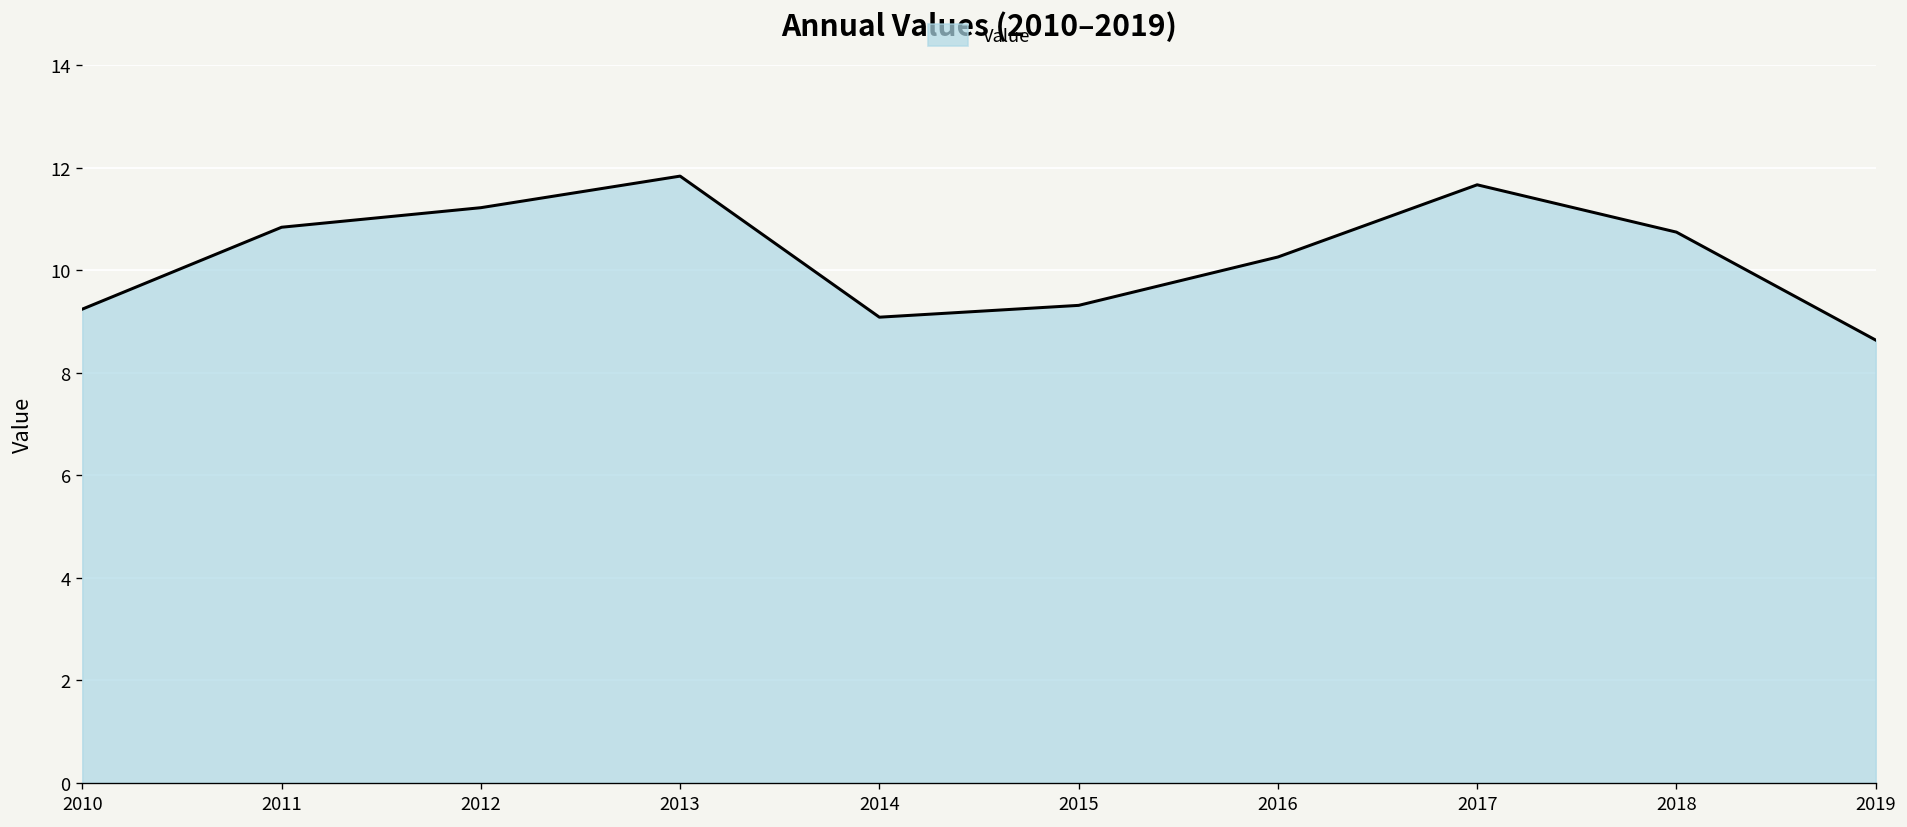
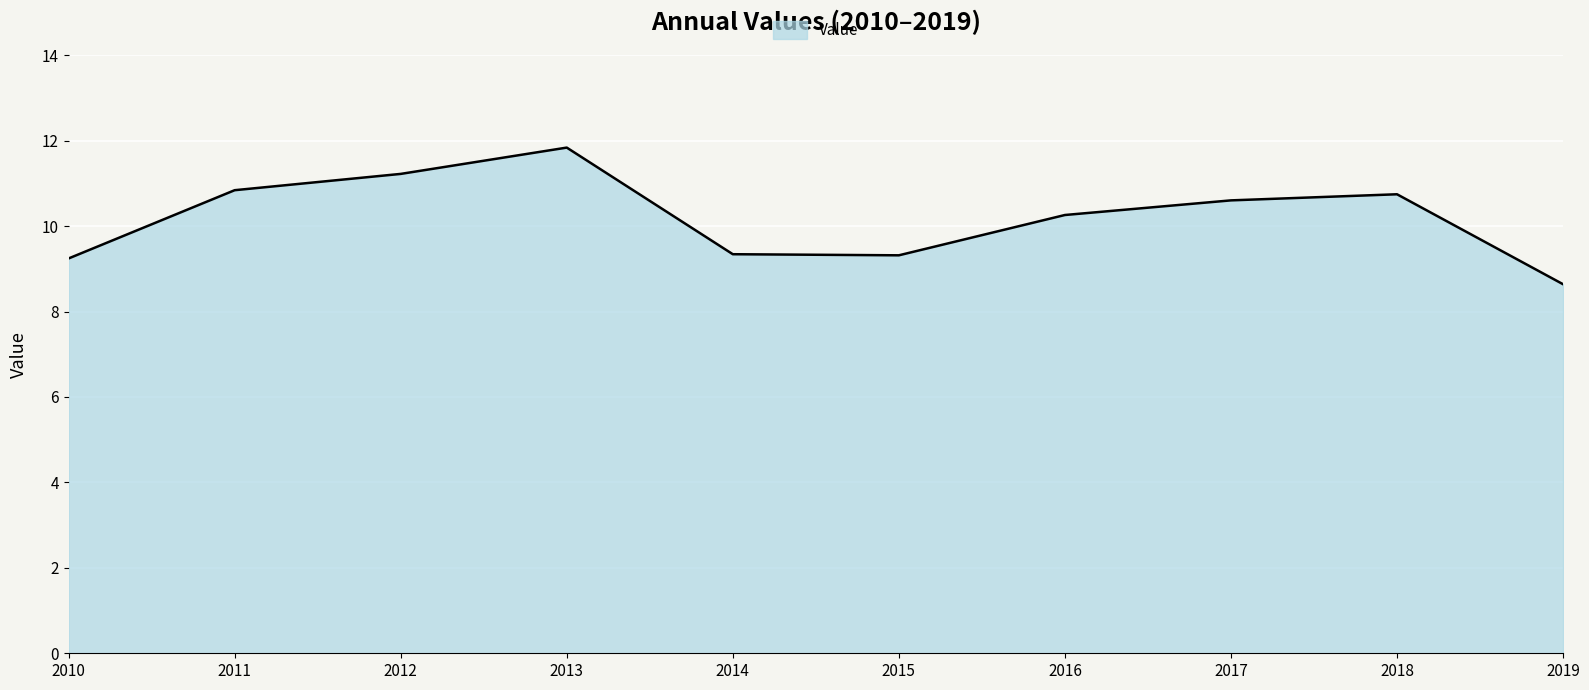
2014: 9.1 -> 9.3
2017: 11.7 -> 10.6
